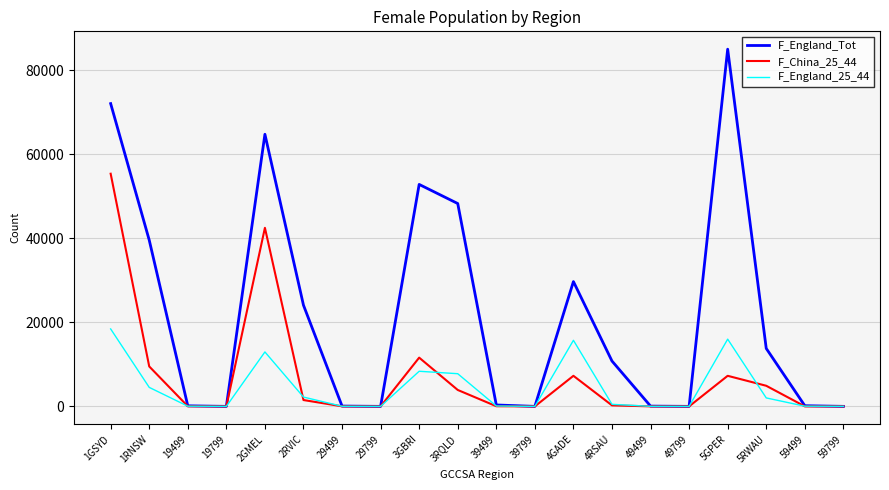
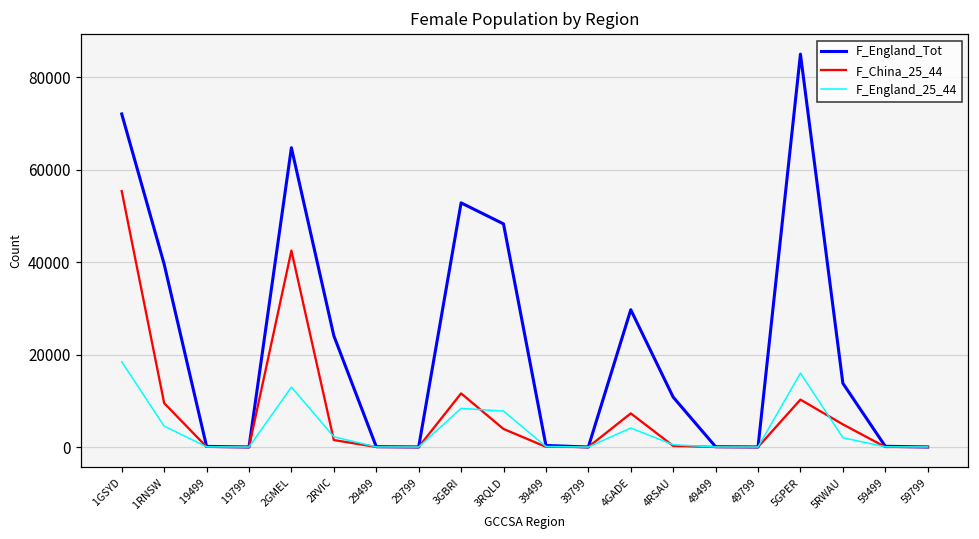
F_England_25_44, 4GADE: 16000 -> 4000
F_China_25_44, 5GPER: 7000 -> 10000
